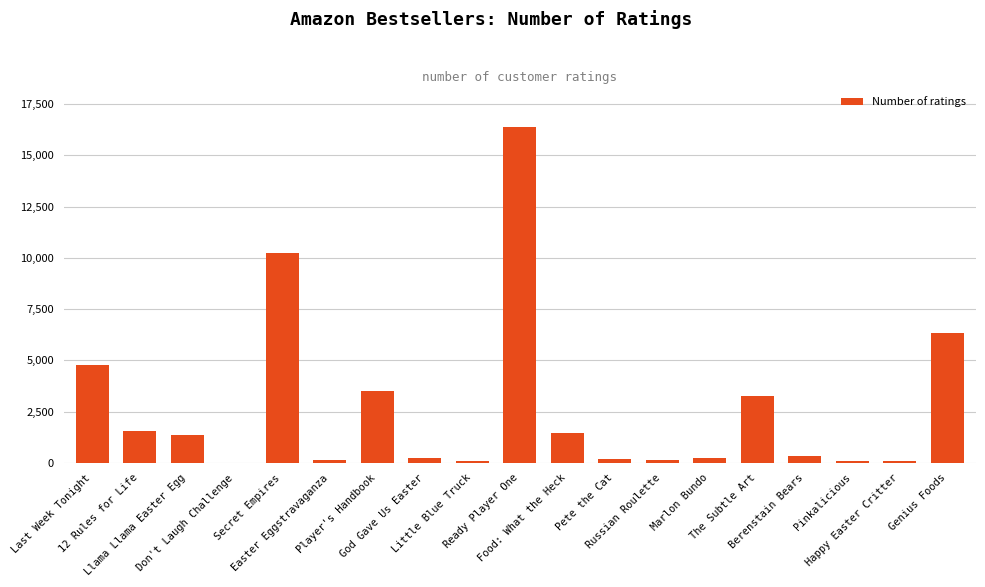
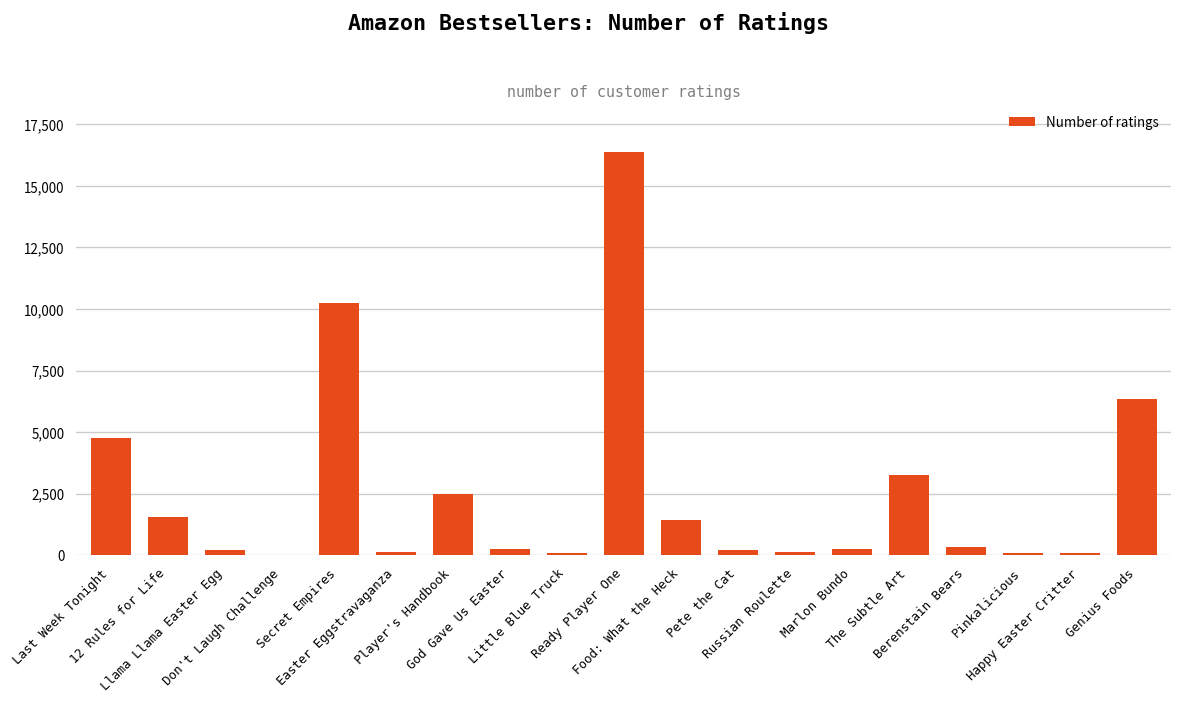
Llama Llama Easter Egg: 1,400 -> 200
Player's Handbook: 3,500 -> 2,500
